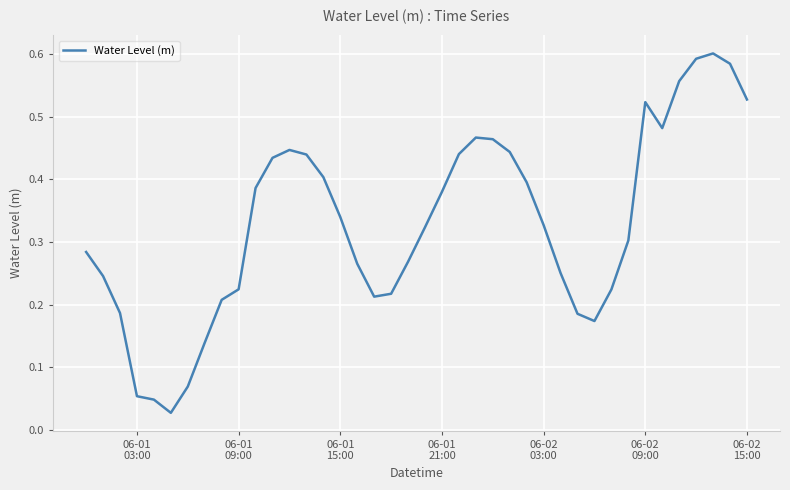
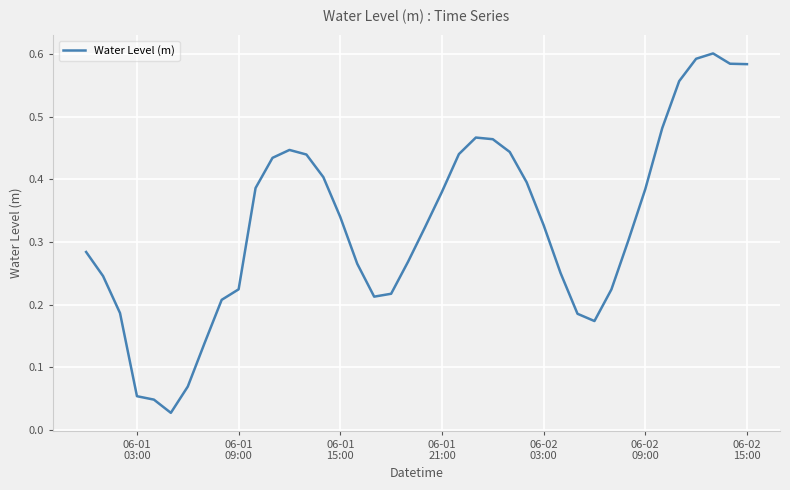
06-02 09:00: 0.52 -> 0.38
06-02 15:00: 0.53 -> 0.58
